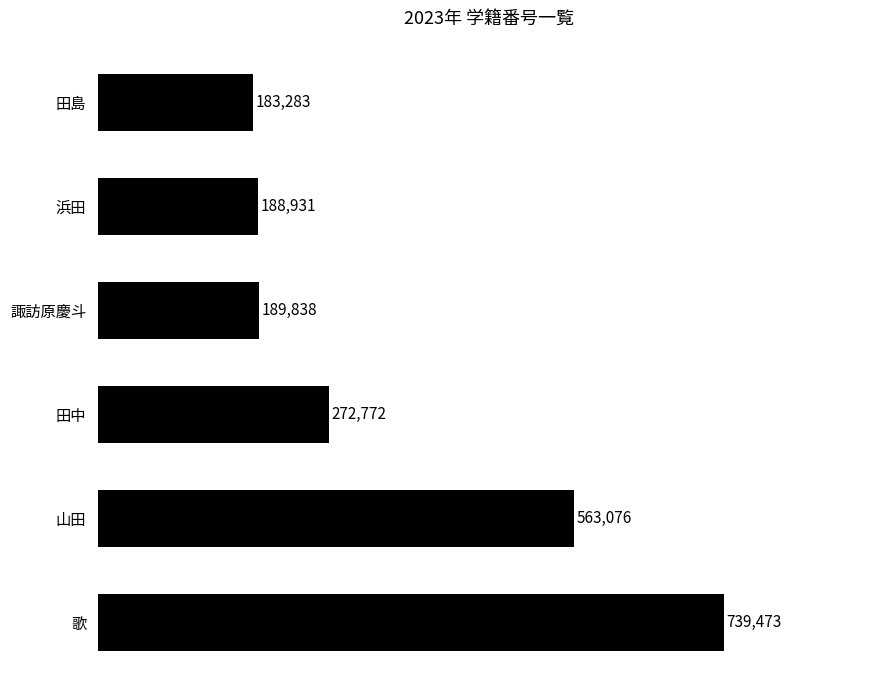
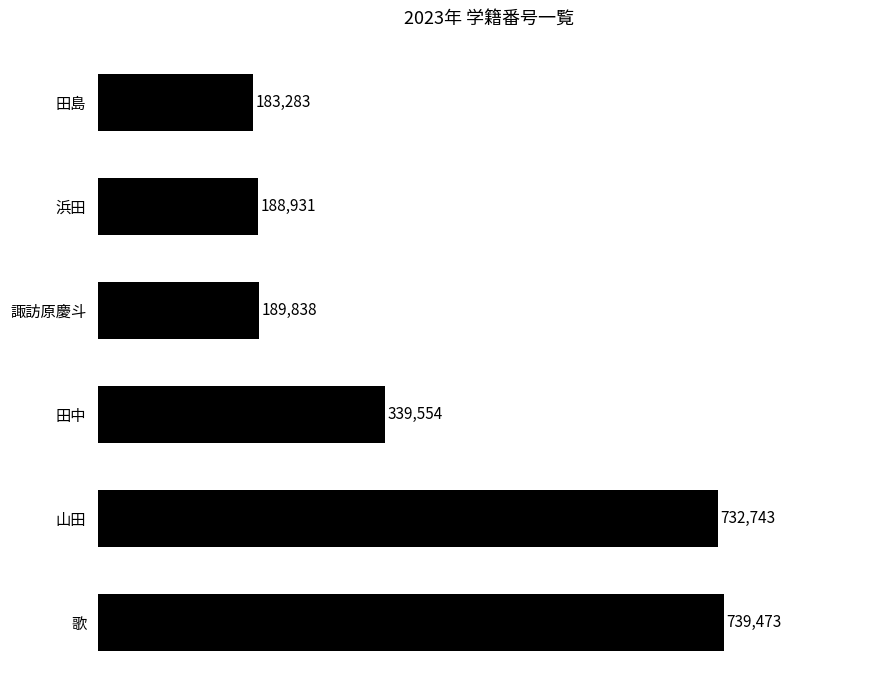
田中: 272,772 -> 339,554
山田: 563,076 -> 732,743
